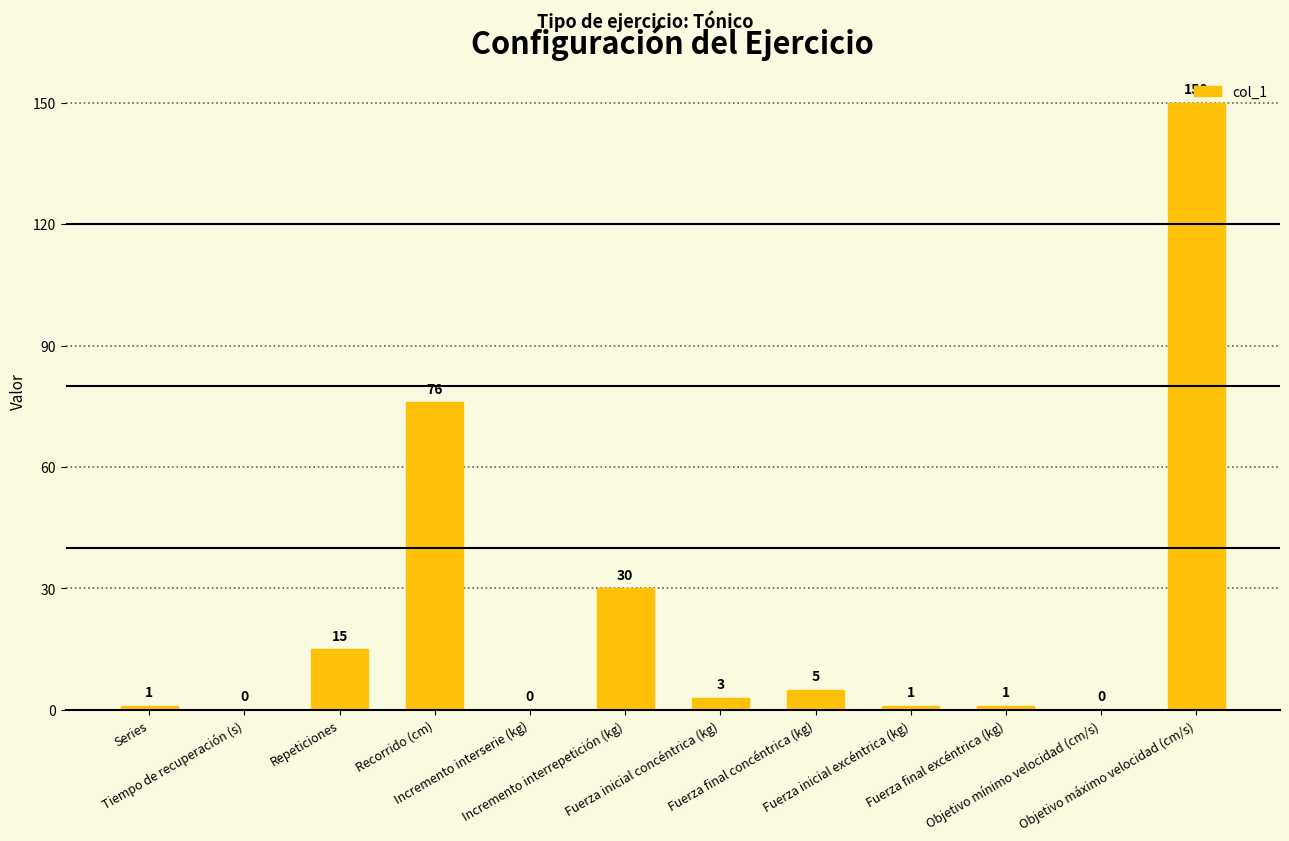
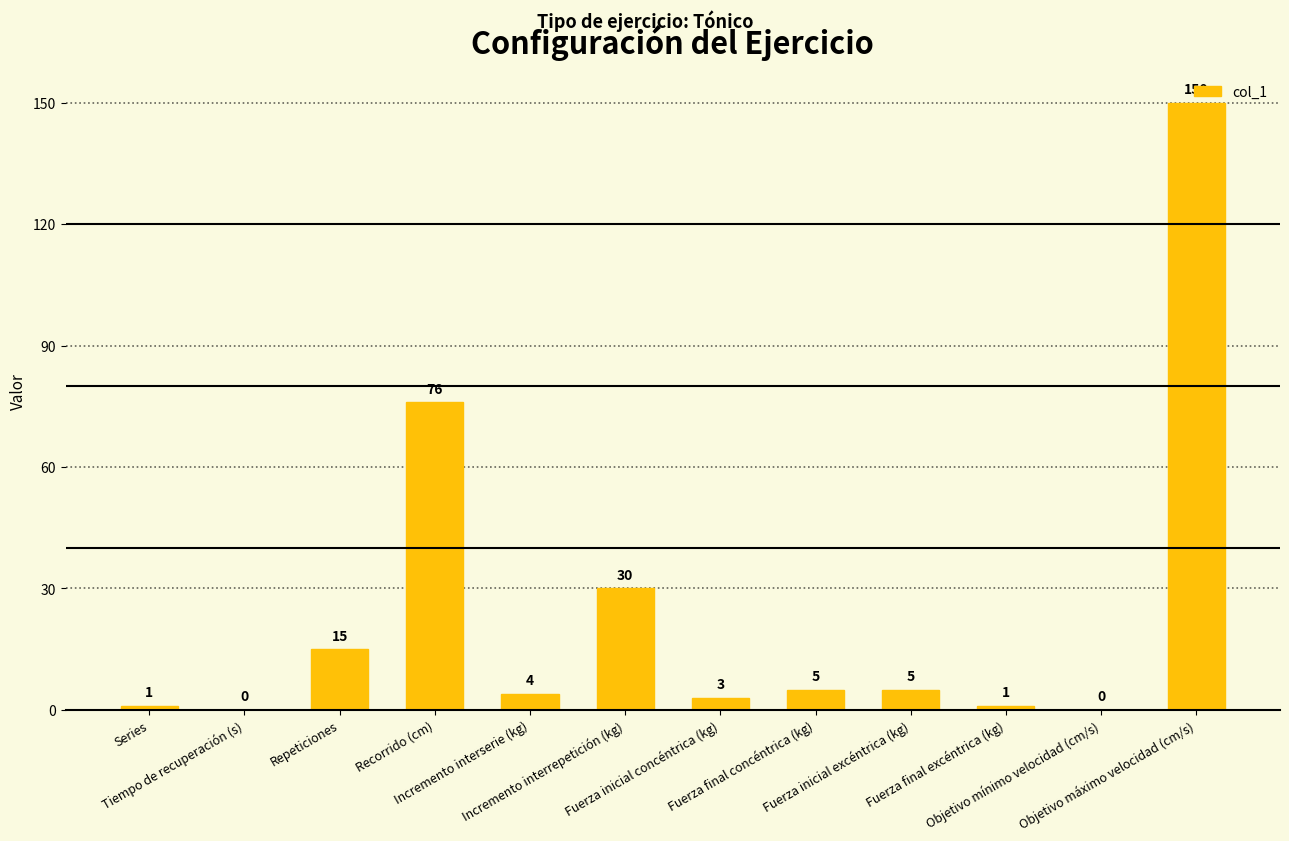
Incremento interserie (kg): 0 -> 4
Fuerza inicial excéntrica (kg): 1 -> 5
